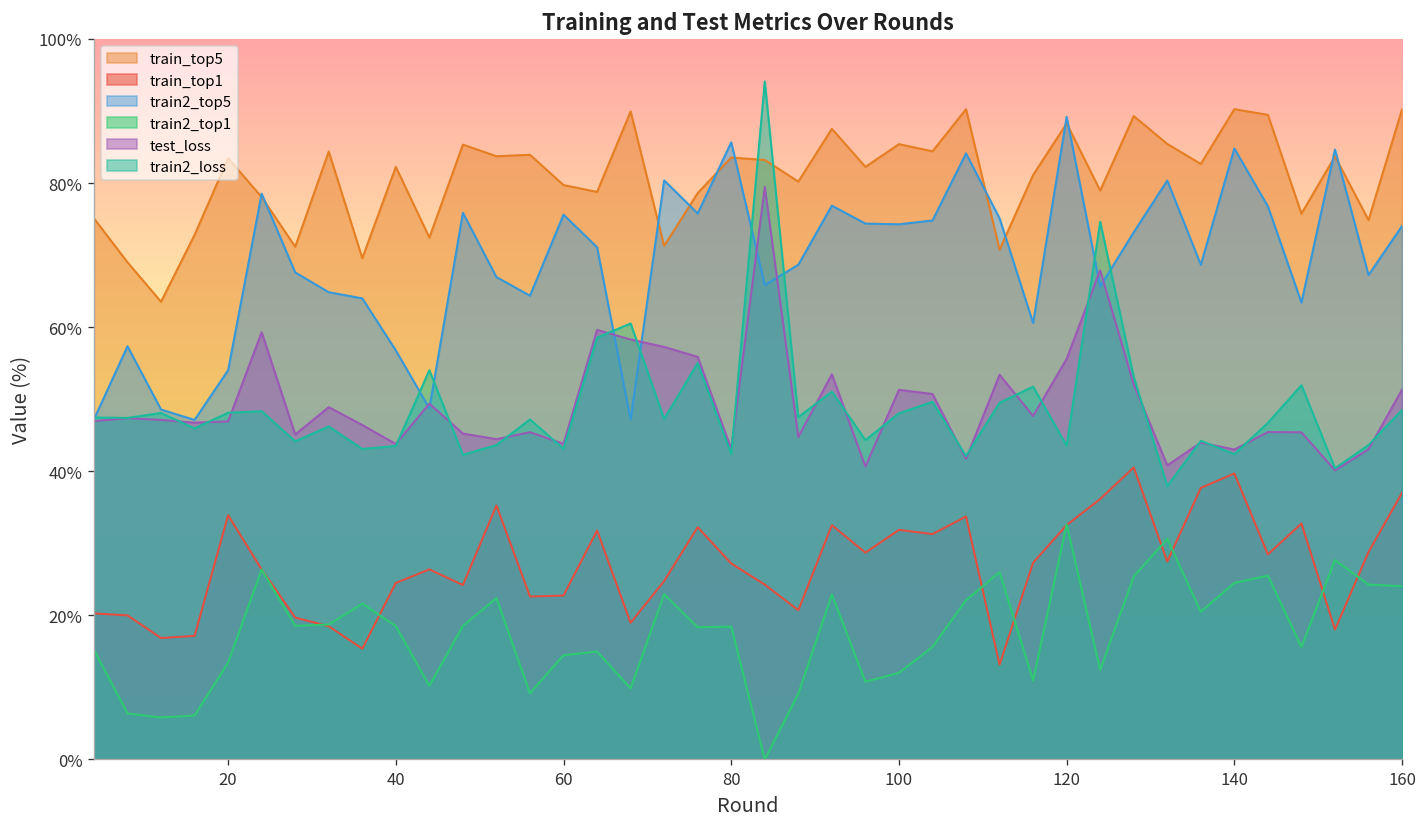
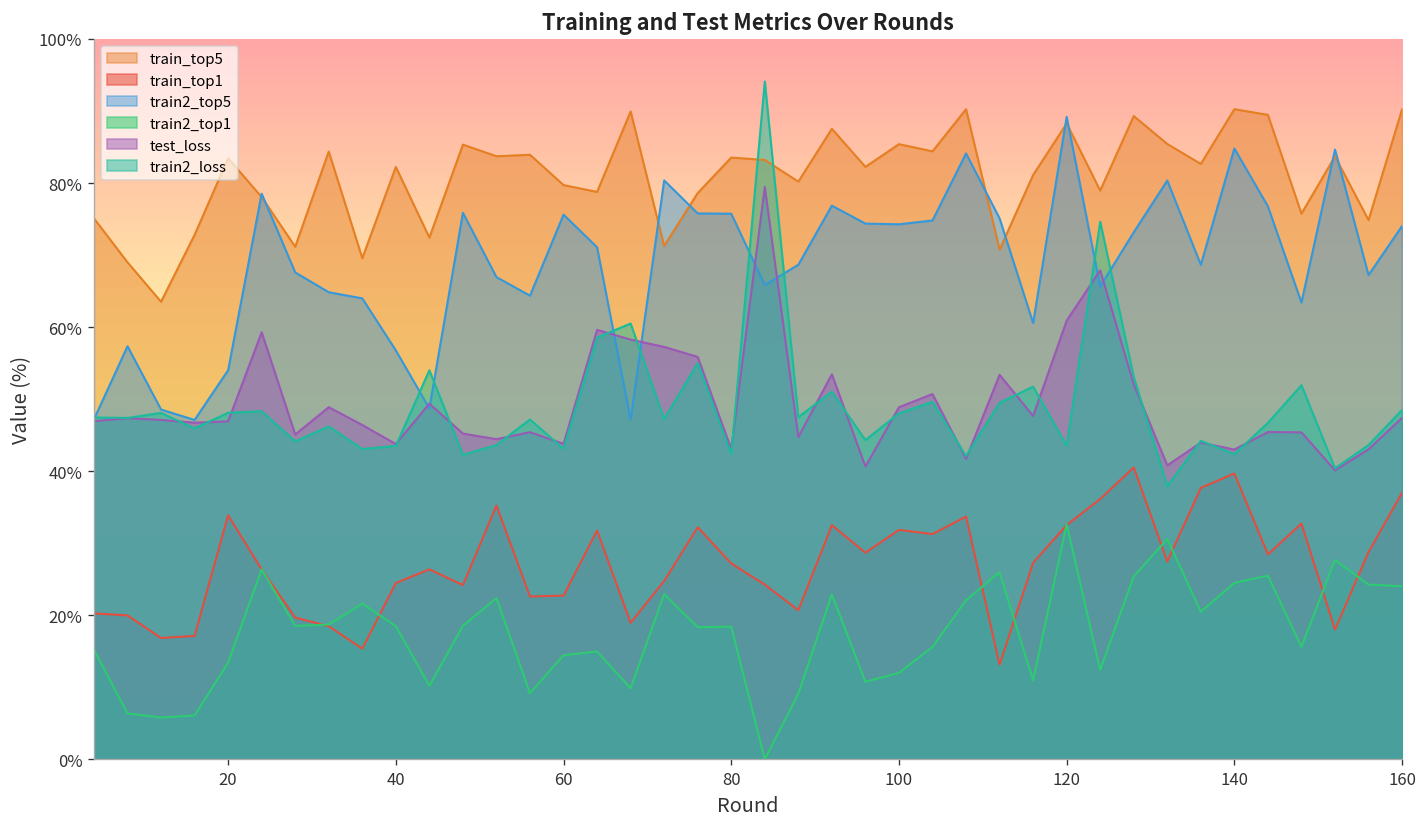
train2_top5, 80: 86% -> 76%
test_loss, 100: 51% -> 49%
test_loss, 120: 56% -> 61%
test_loss, 160: 51% -> 47%
